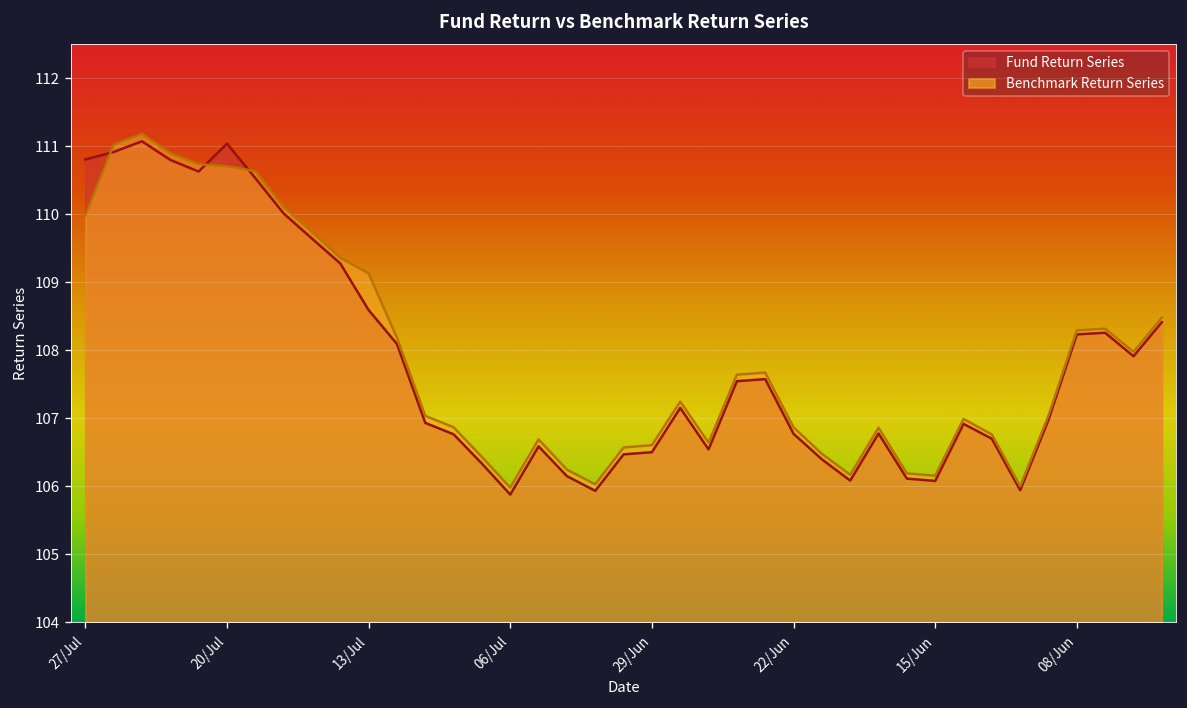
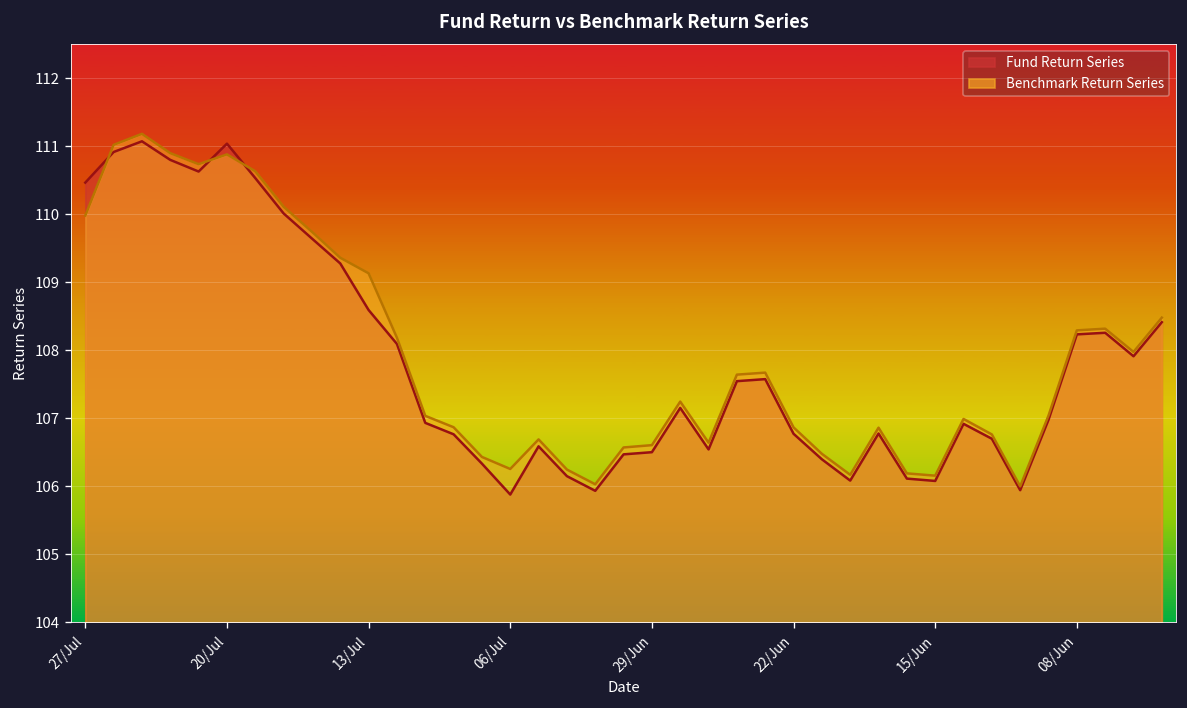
Fund Return Series, 27/Jul: 110.8 -> 110.5
Benchmark Return Series, 20/Jul: 110.7 -> 110.9
Benchmark Return Series, 06/Jul: 106.0 -> 106.3
